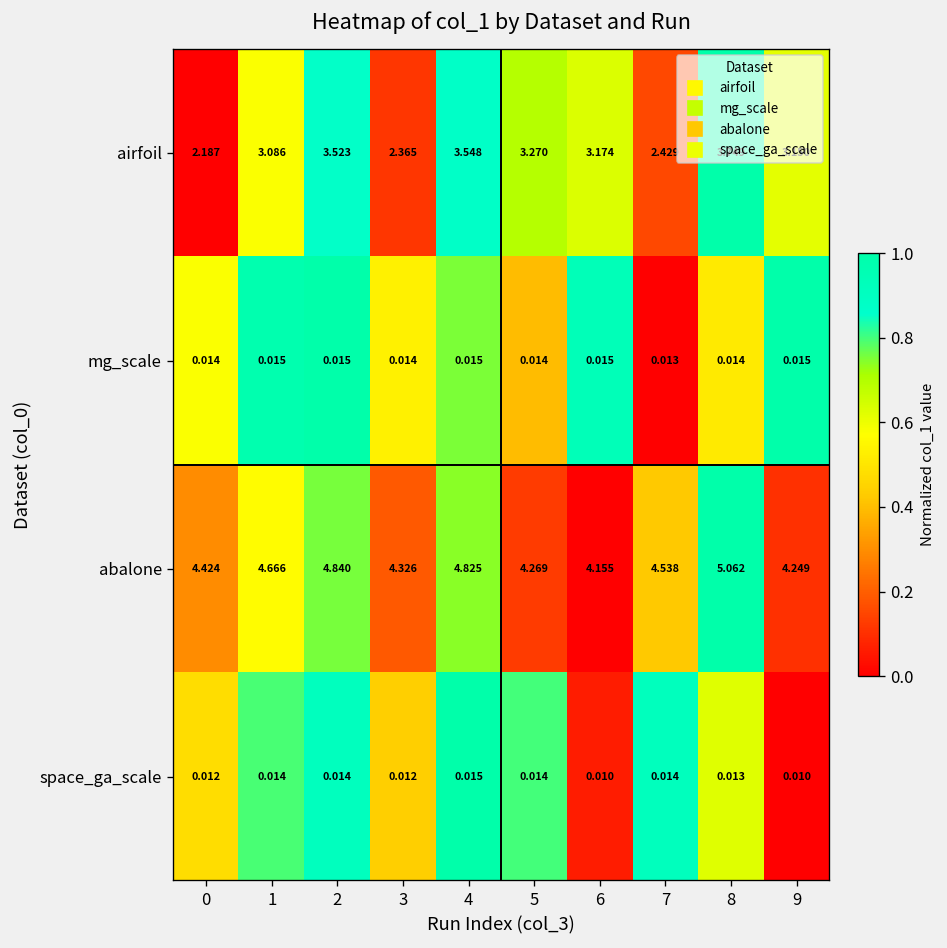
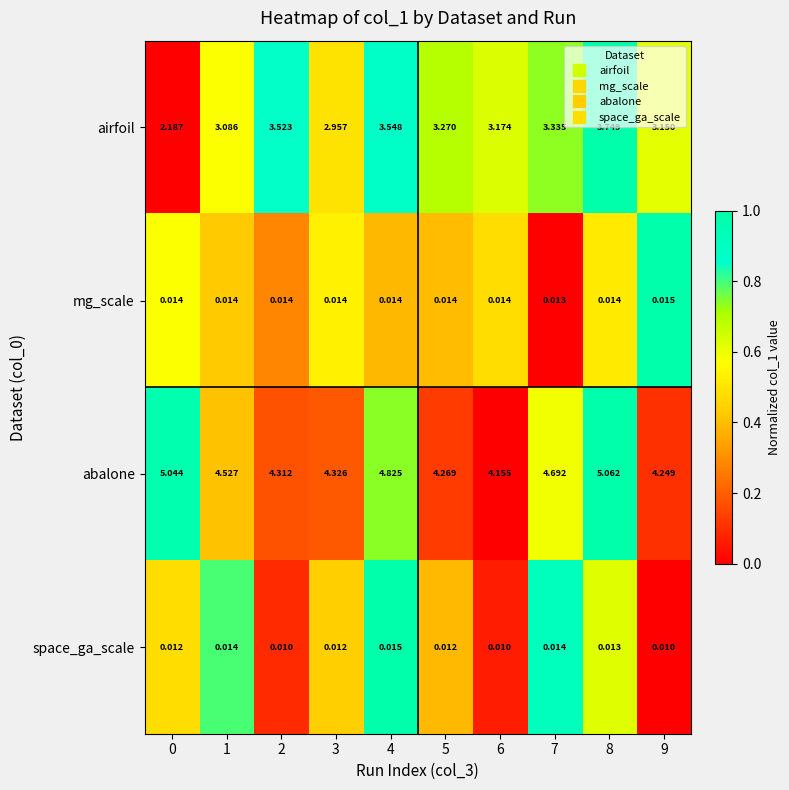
airfoil, 3: 2.365 -> 2.957
airfoil, 7: 2.429 -> 3.335
mg_scale, 1: 0.015 -> 0.014
mg_scale, 2: 0.015 -> 0.014
mg_scale, 4: 0.015 -> 0.014
mg_scale, 6: 0.015 -> 0.014
abalone, 0: 4.424 -> 5.044
abalone, 1: 4.666 -> 4.527
abalone, 2: 4.840 -> 4.312
abalone, 7: 4.538 -> 4.692
space_ga_scale, 2: 0.014 -> 0.010
space_ga_scale, 5: 0.014 -> 0.012
